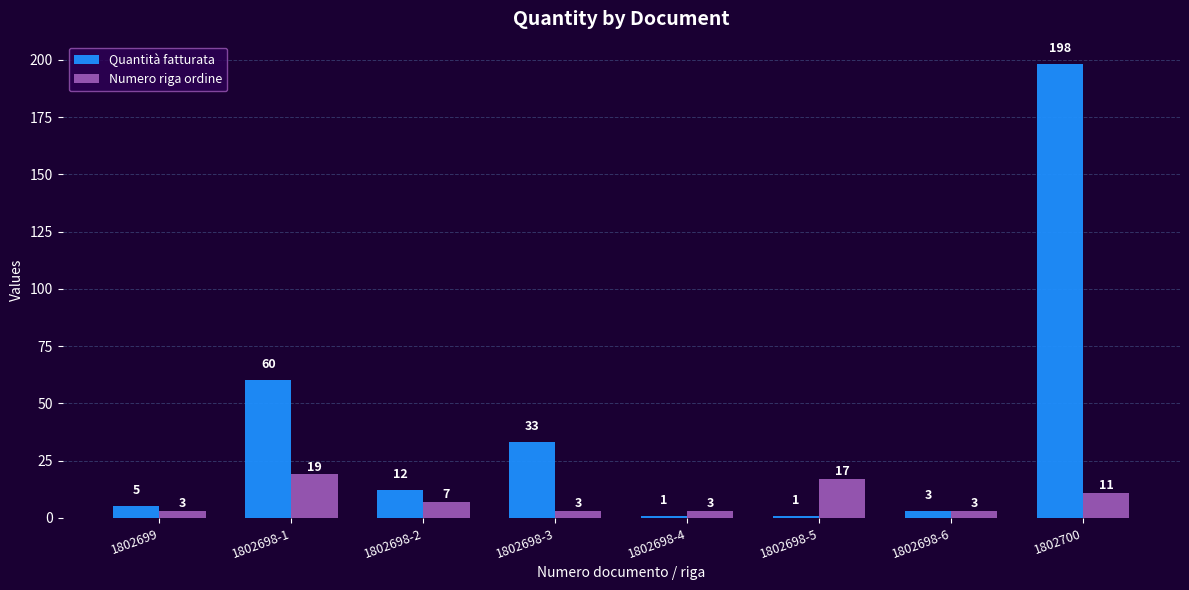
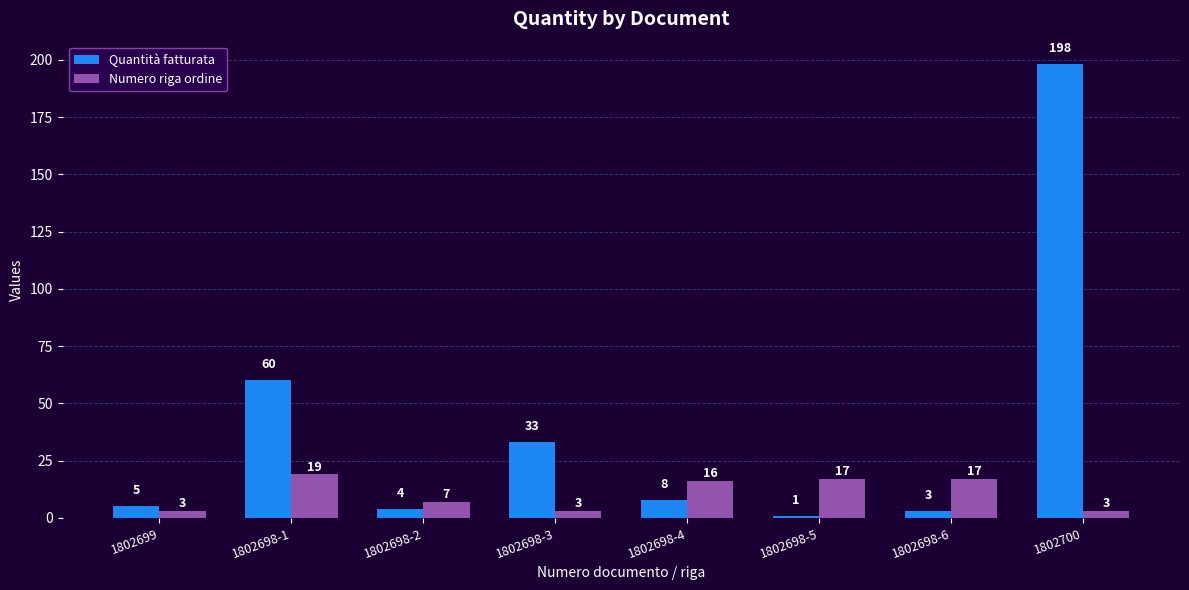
Quantità fatturata, 1802698-2: 12 -> 4
Quantità fatturata, 1802698-4: 1 -> 8
Numero riga ordine, 1802698-4: 3 -> 16
Numero riga ordine, 1802698-6: 3 -> 17
Numero riga ordine, 1802700: 11 -> 3
